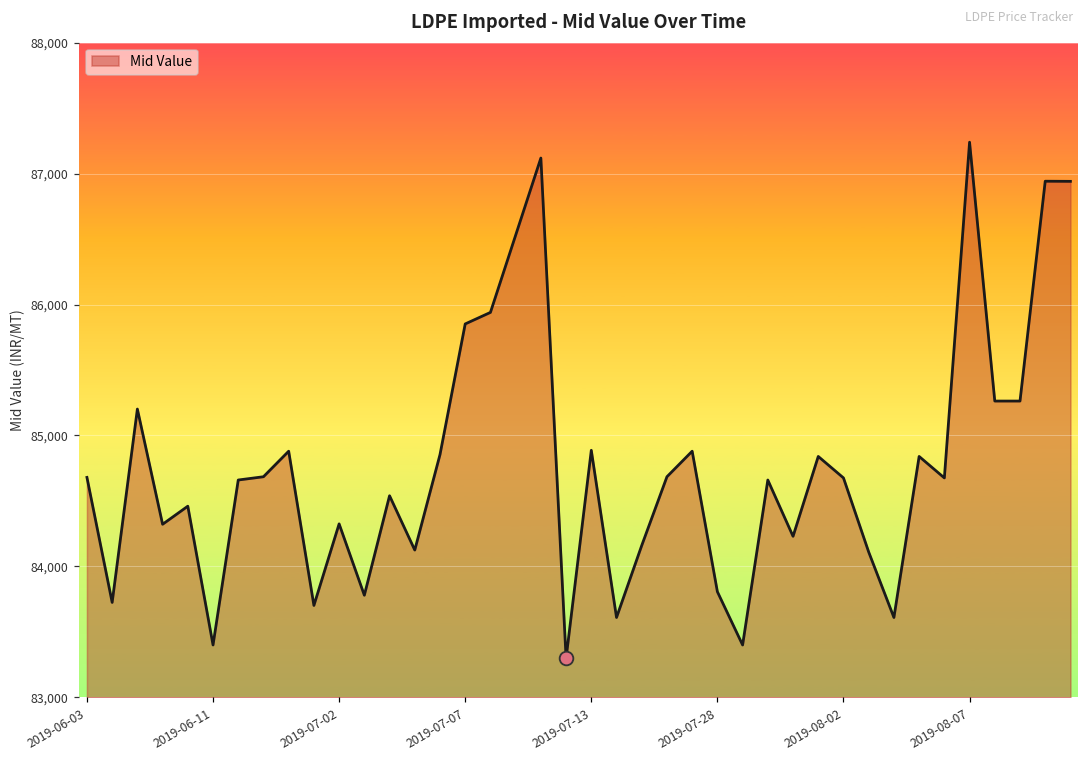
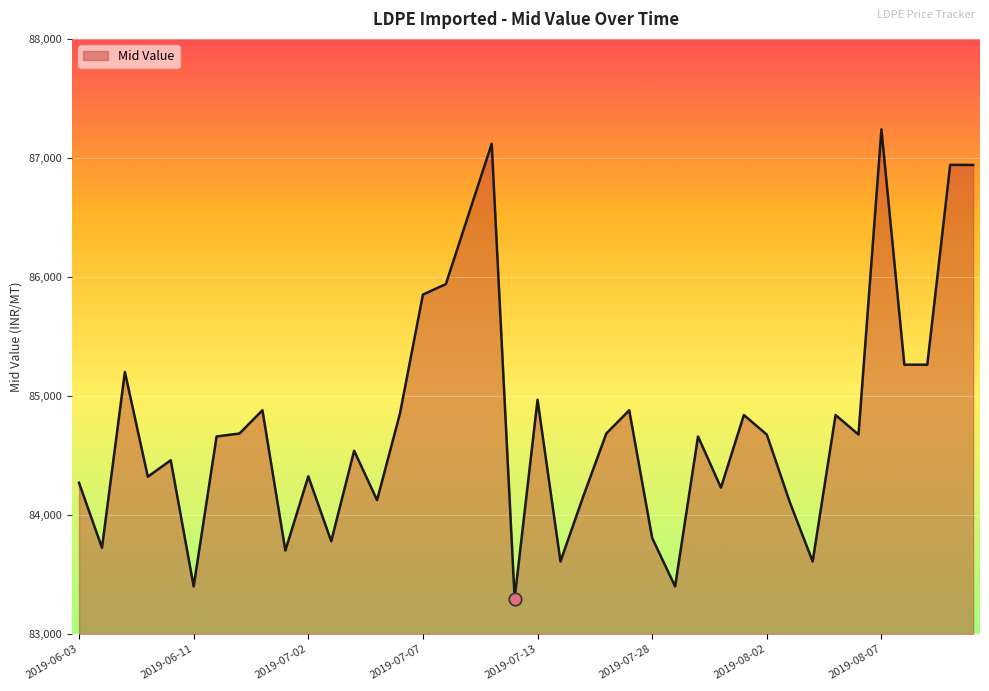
Mid Value, 2019-06-03: 84,680 -> 84,270
Mid Value, 2019-07-13: 84,890 -> 84,970
